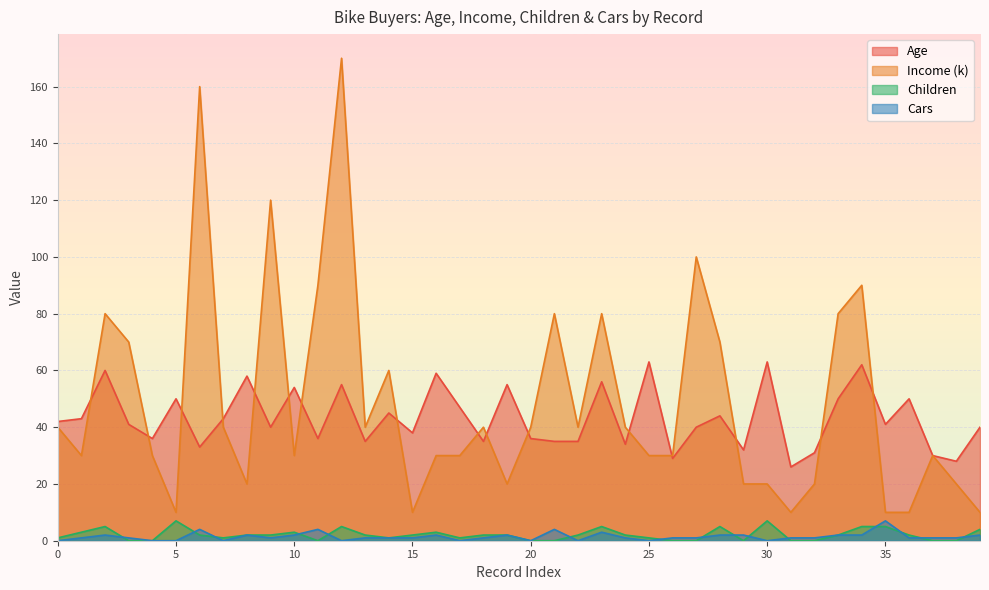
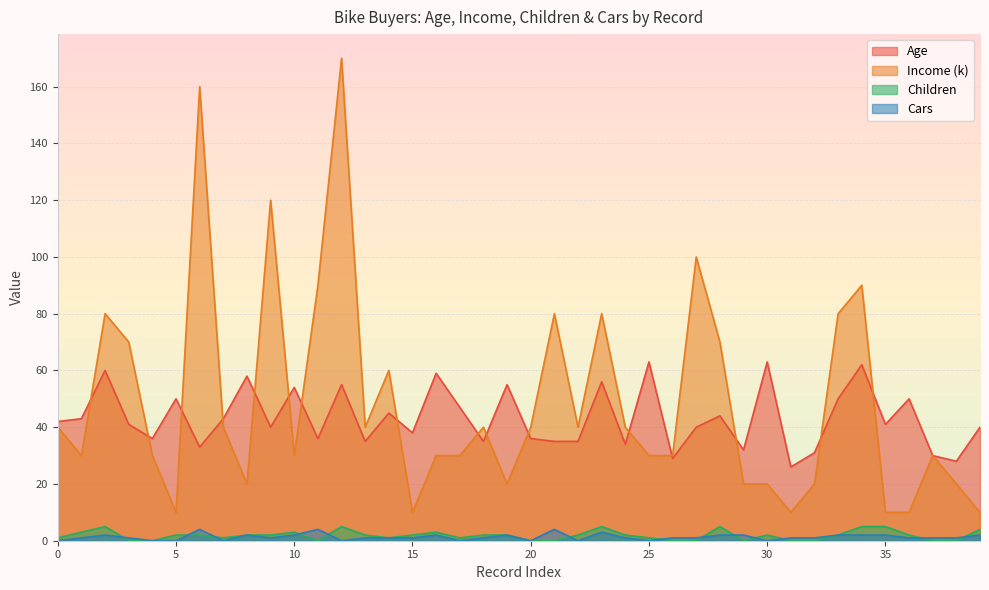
Children, 5: 7 -> 2
Children, 30: 7 -> 2
Cars, 35: 7 -> 2
